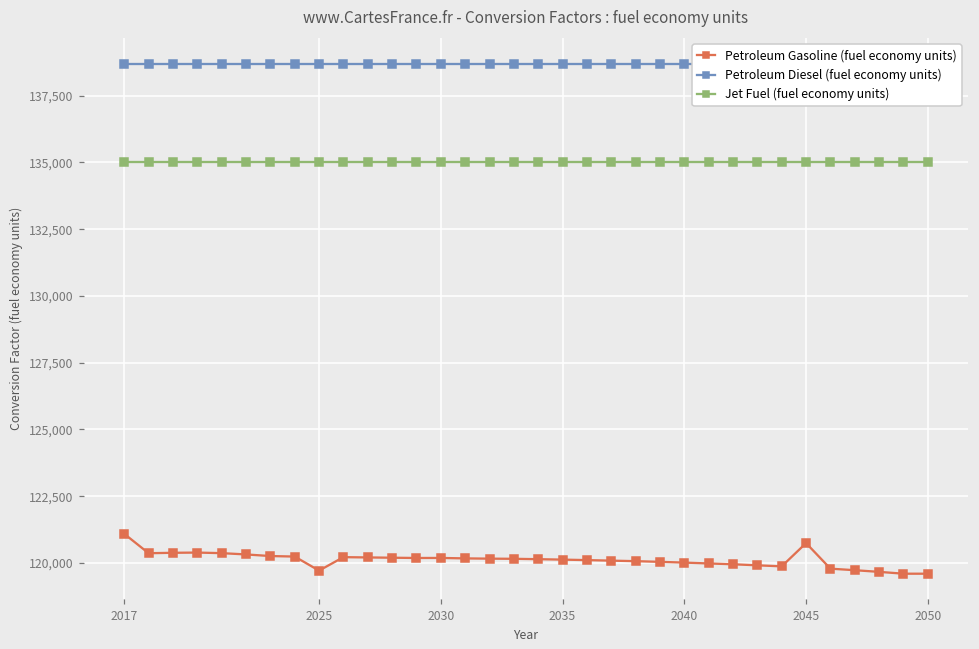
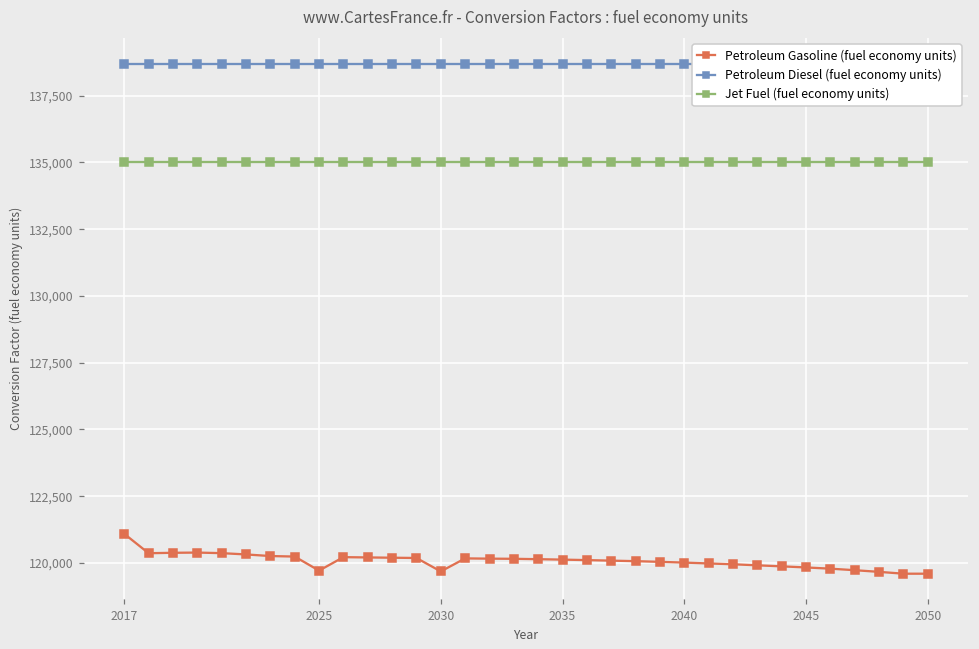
Petroleum Gasoline (fuel economy units), 2030: 120,200 -> 119,700
Petroleum Gasoline (fuel economy units), 2045: 120,700 -> 119,800
